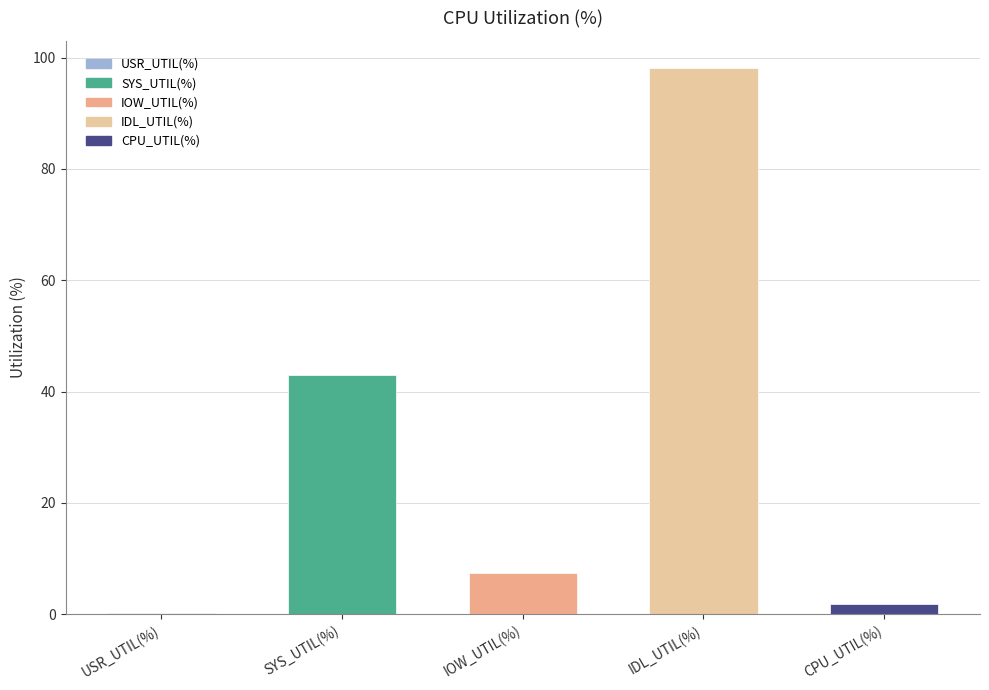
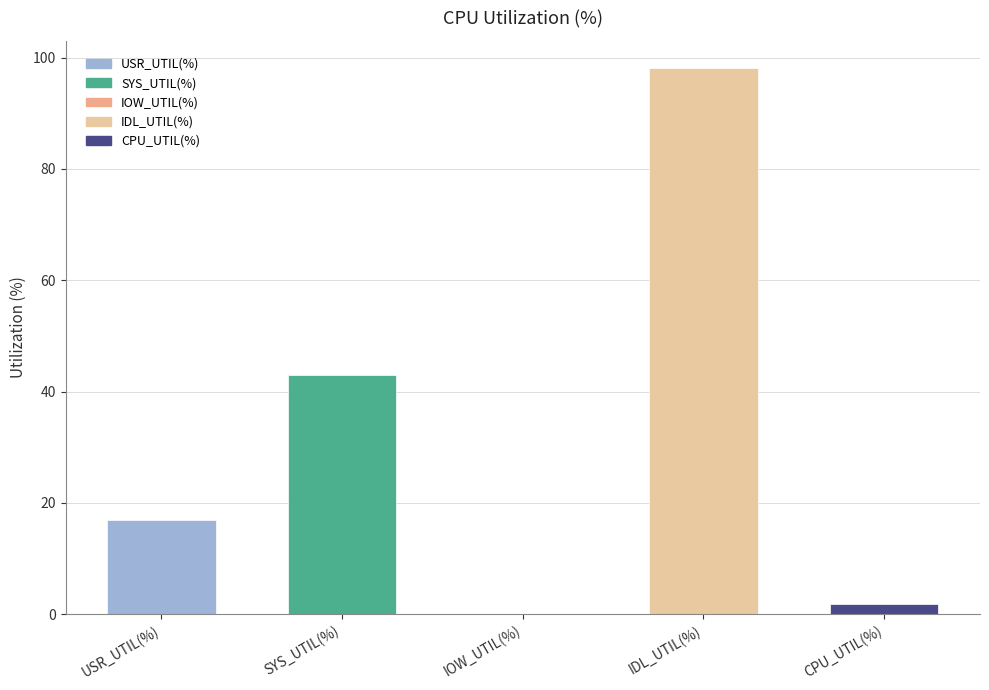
USR_UTIL(%): 0 -> 17
IOW_UTIL(%): 7 -> 0
